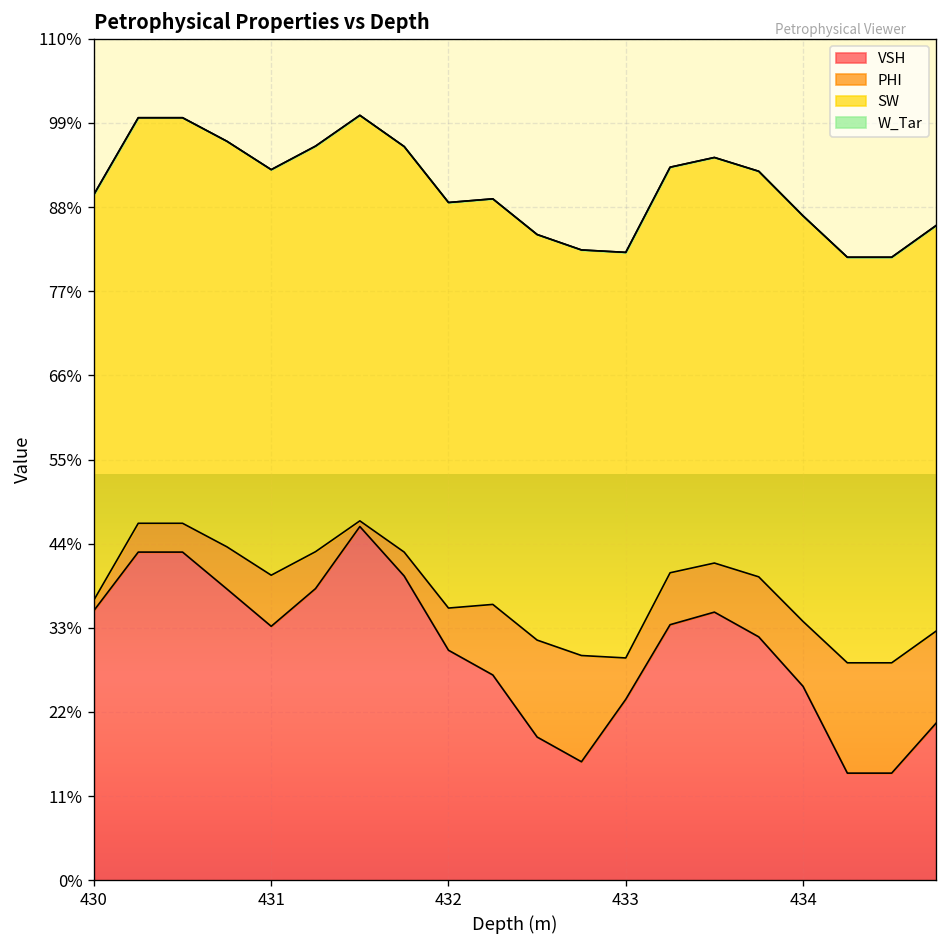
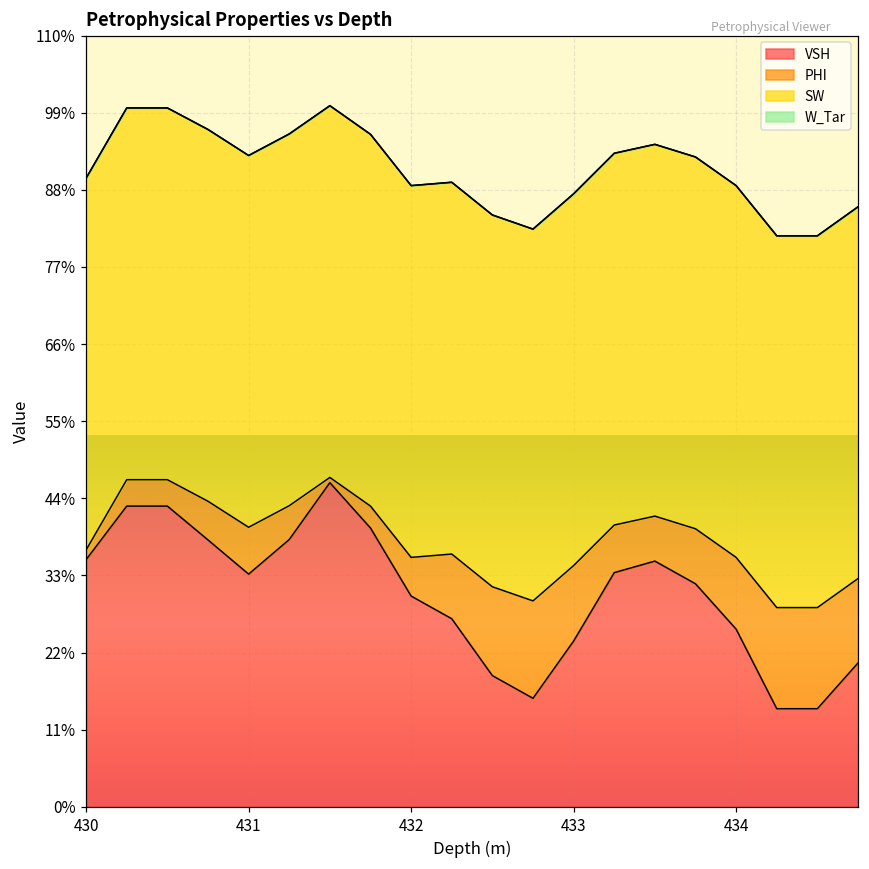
PHI, 433: 5% -> 11%
PHI, 434: 8% -> 10%
